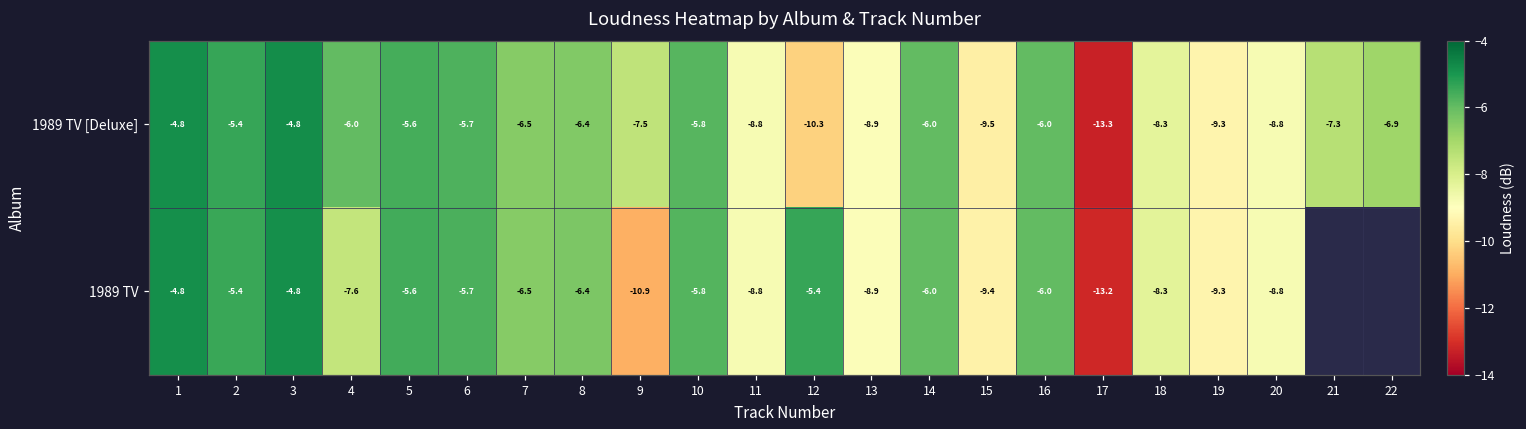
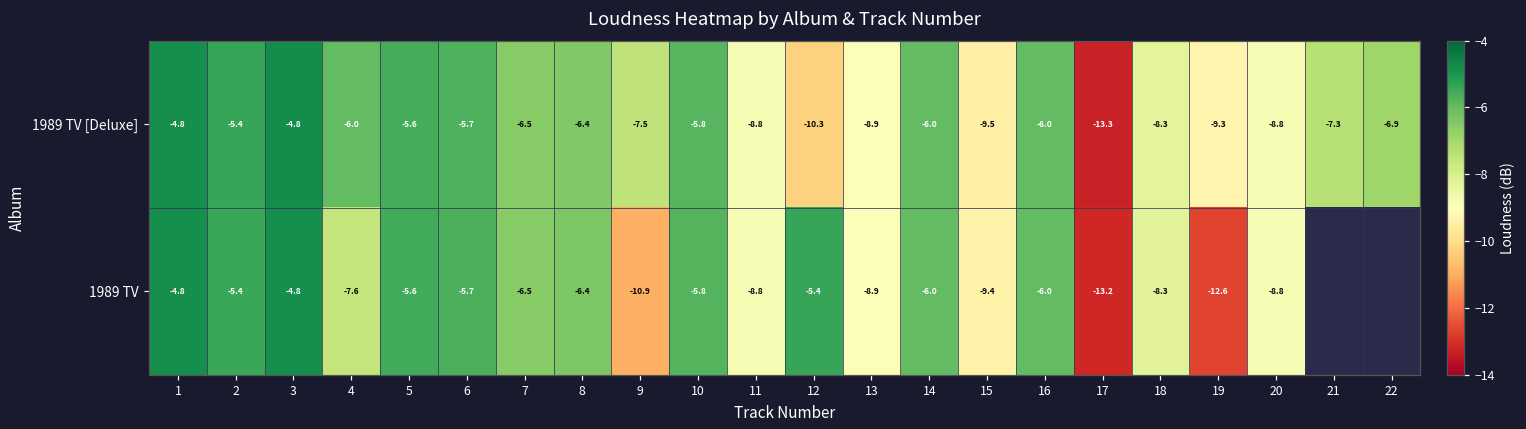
1989 TV, 19: -9.3 -> -12.6
